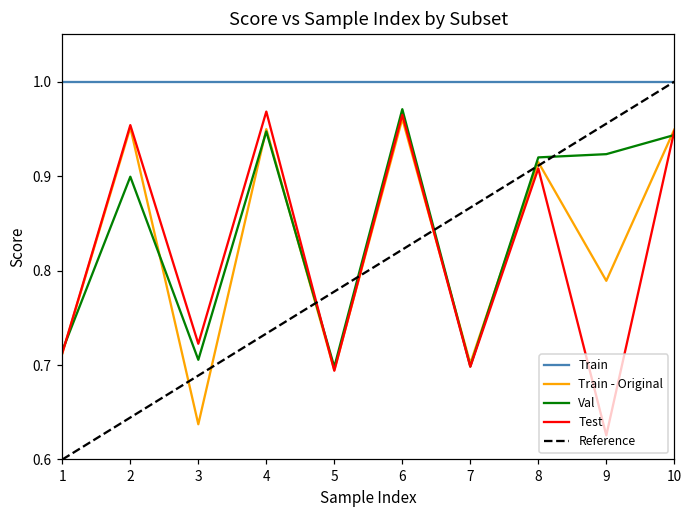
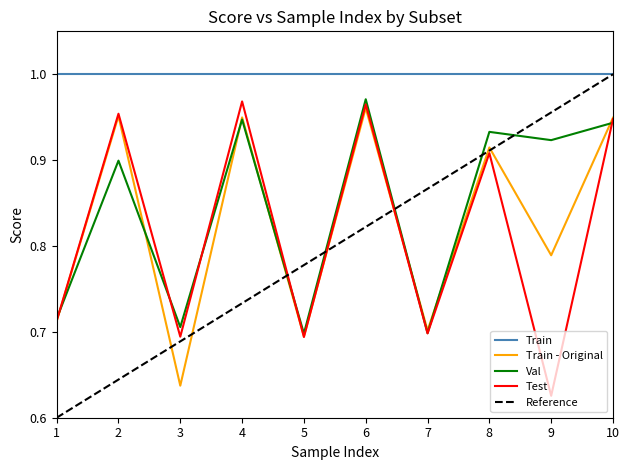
Test, 3: 0.72 -> 0.69
Val, 8: 0.92 -> 0.93
